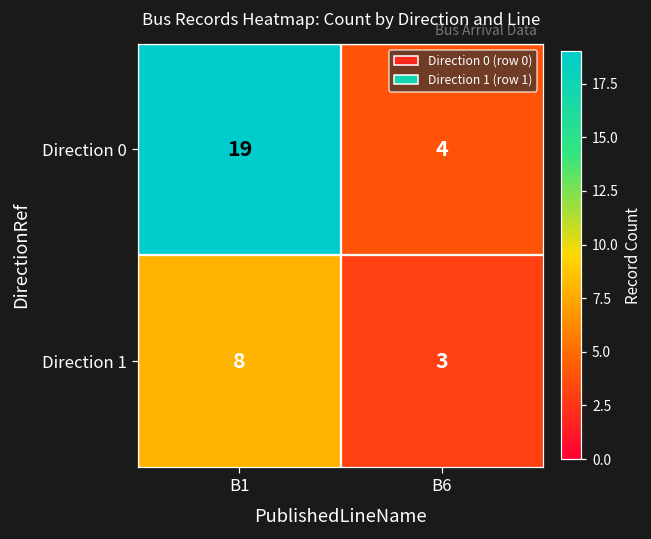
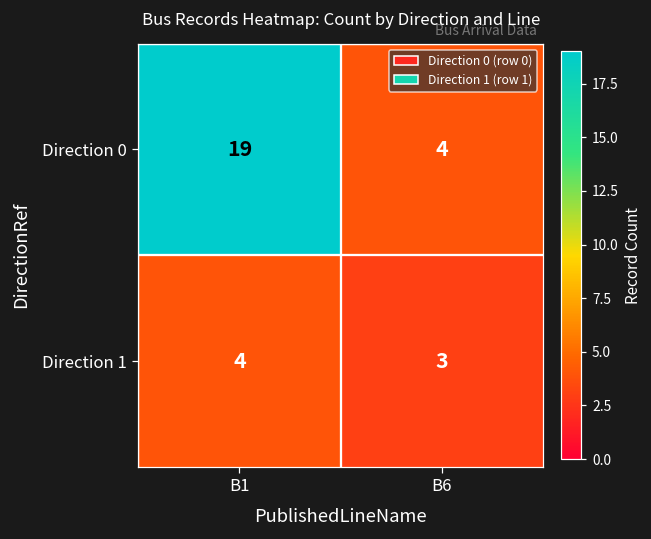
Direction 1, B1: 8 -> 4
